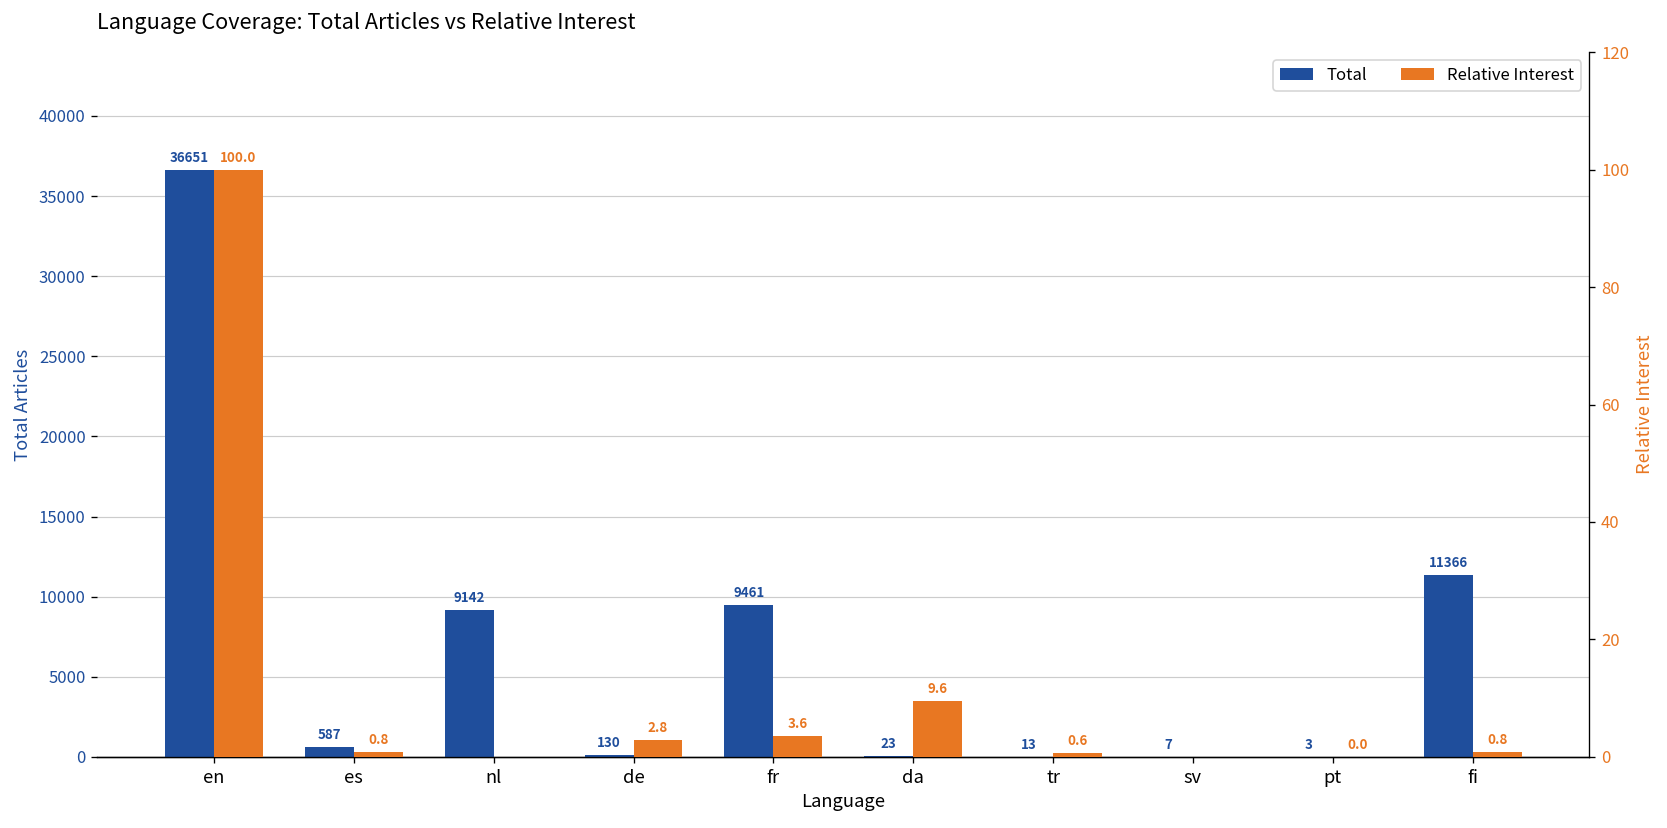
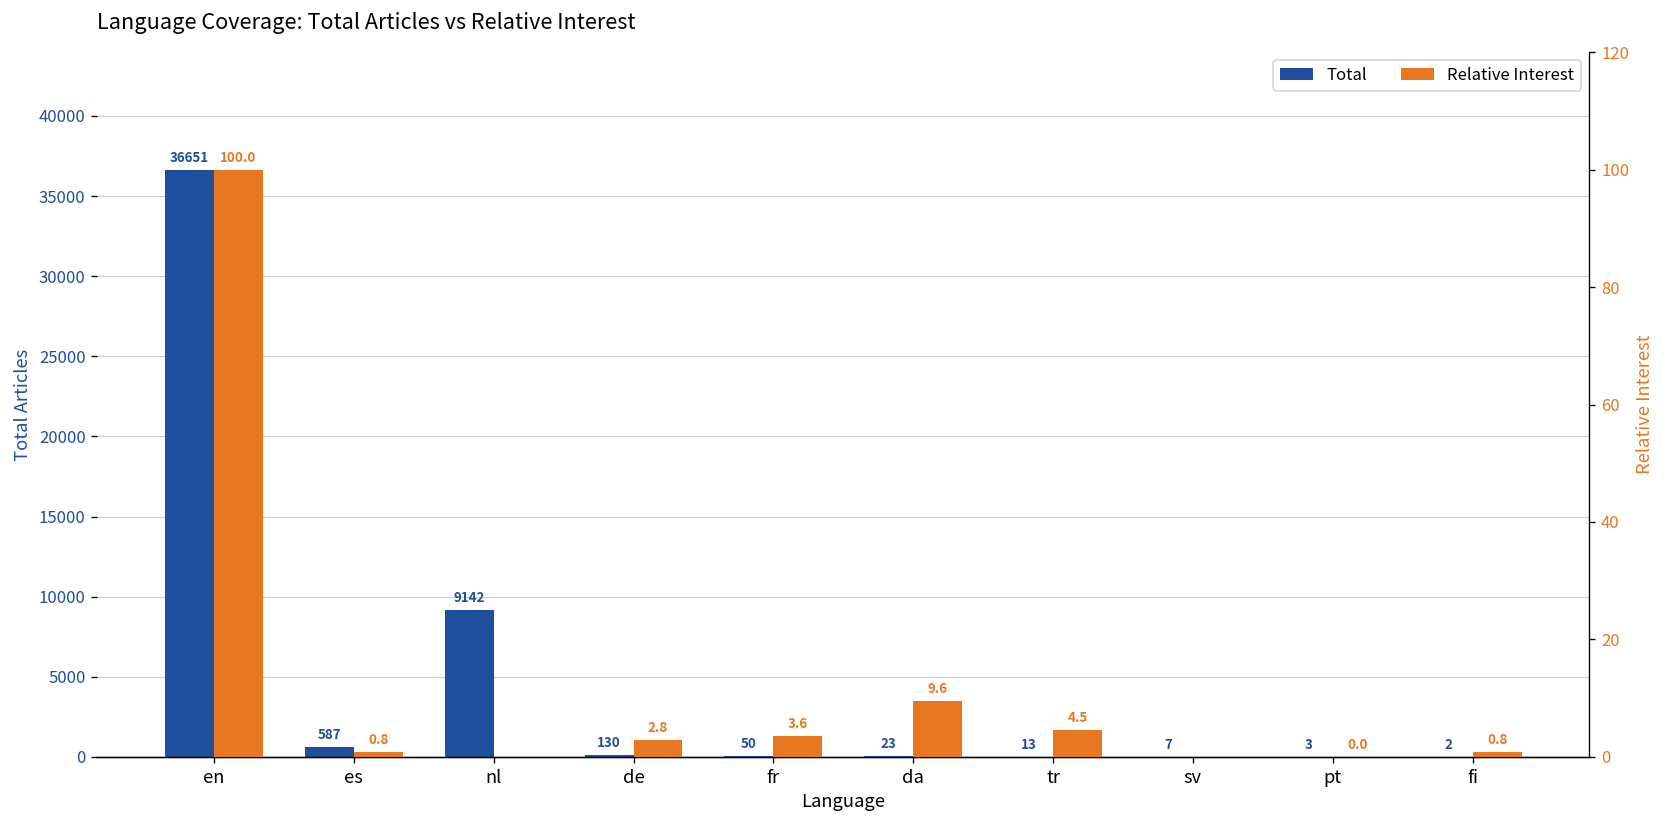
Total, fr: 9461 -> 50
Total, fi: 11366 -> 2
Relative Interest, tr: 0.6 -> 4.5
